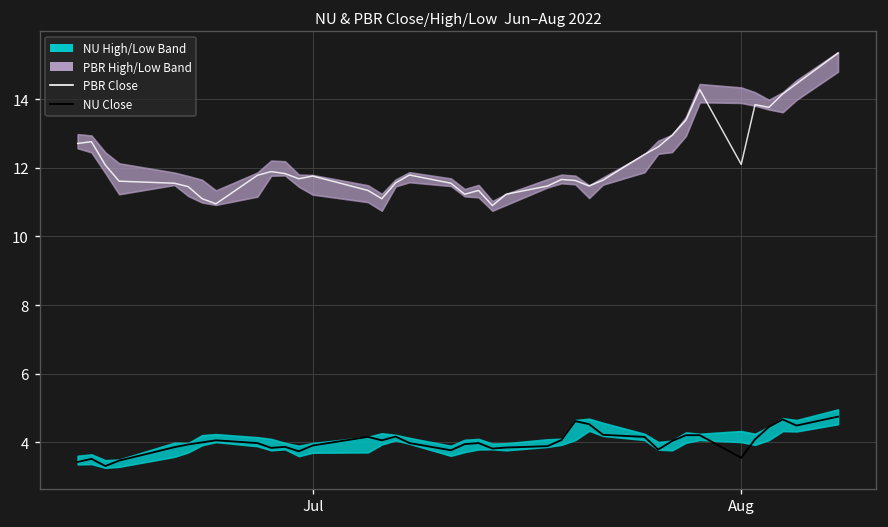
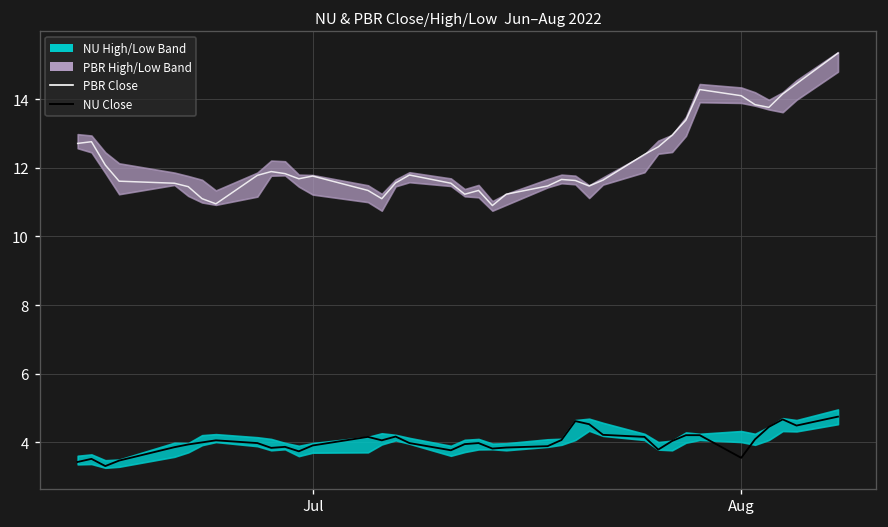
PBR Close, Aug: 12.1 -> 14.1
